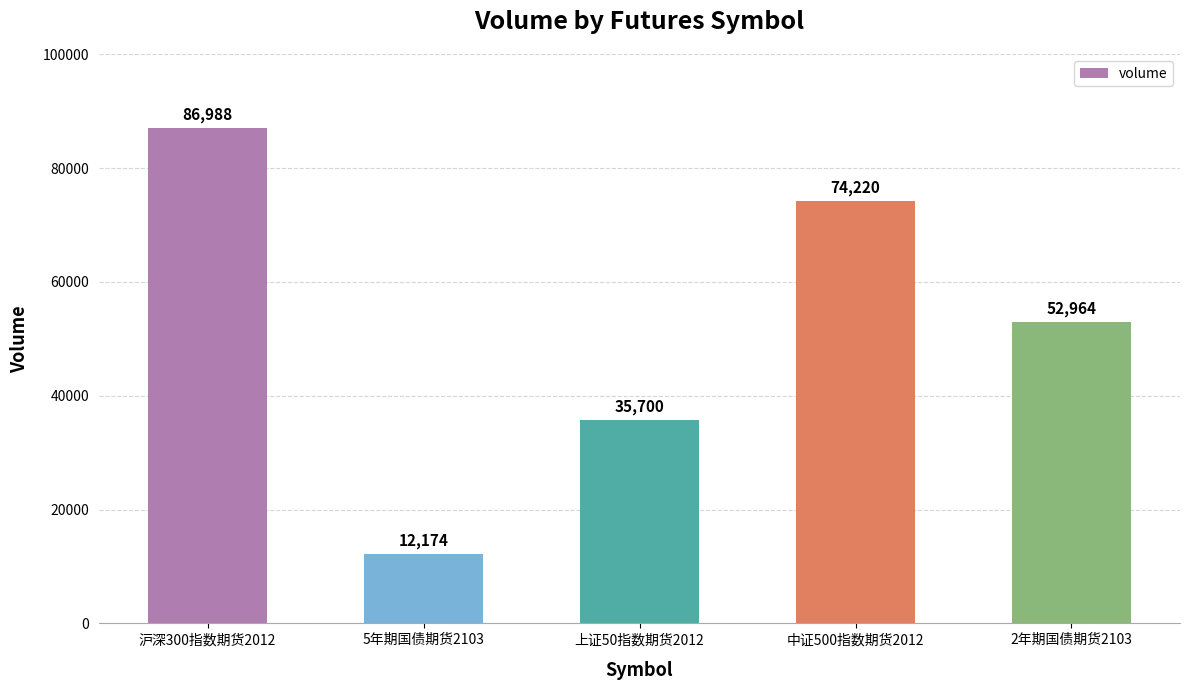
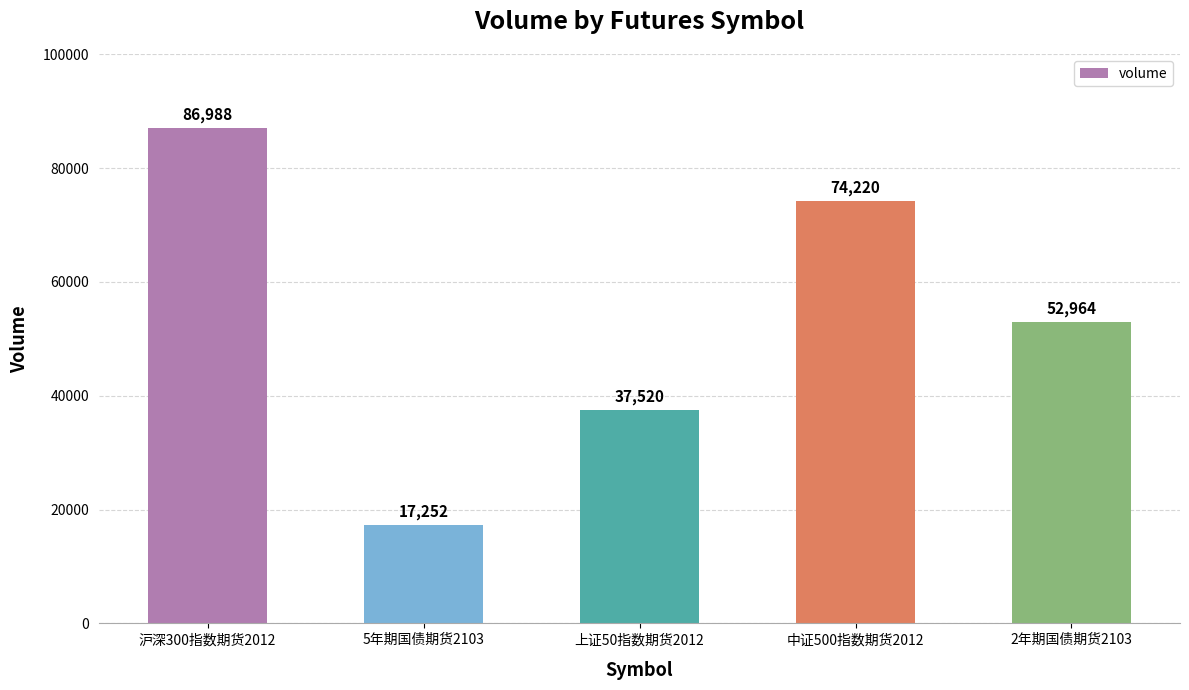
5年期国债期货2103: 12,174 -> 17,252
上证50指数期货2012: 35,700 -> 37,520
